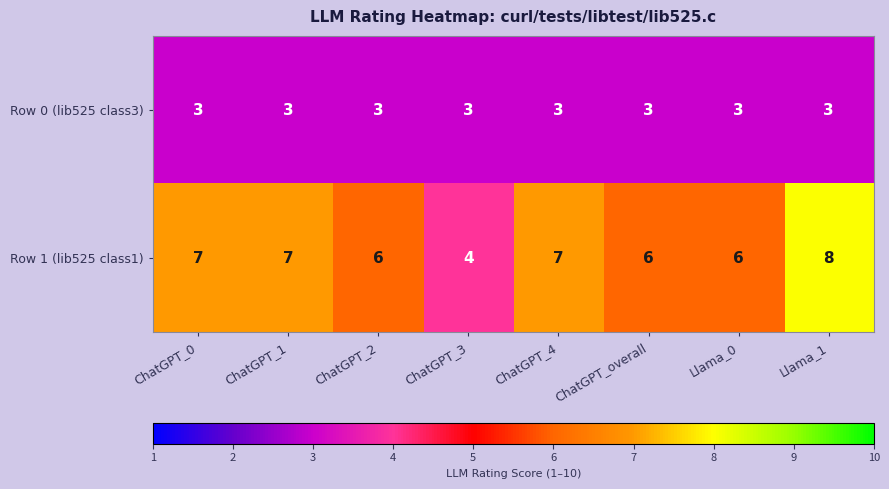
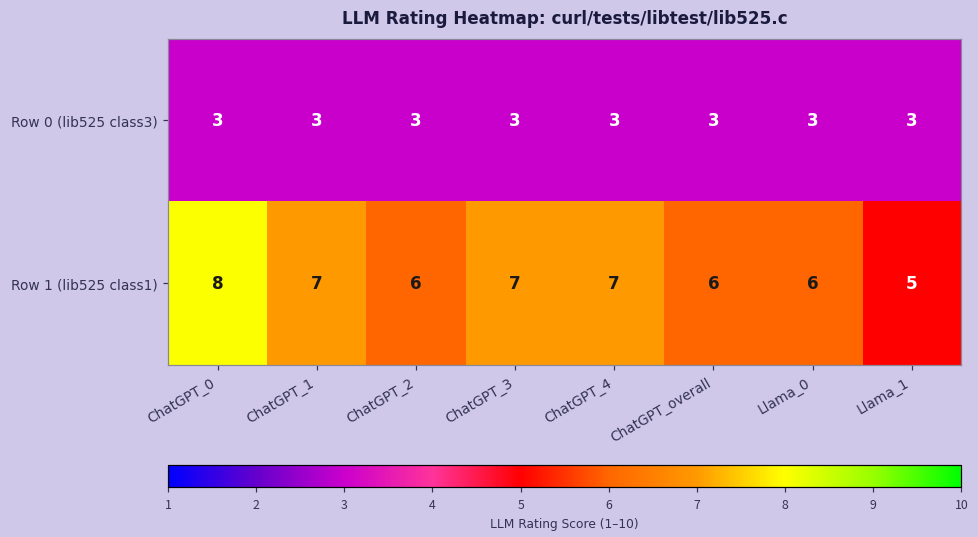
Row 1 (lib525 class1), ChatGPT_0: 7 -> 8
Row 1 (lib525 class1), ChatGPT_3: 4 -> 7
Row 1 (lib525 class1), Llama_1: 8 -> 5
